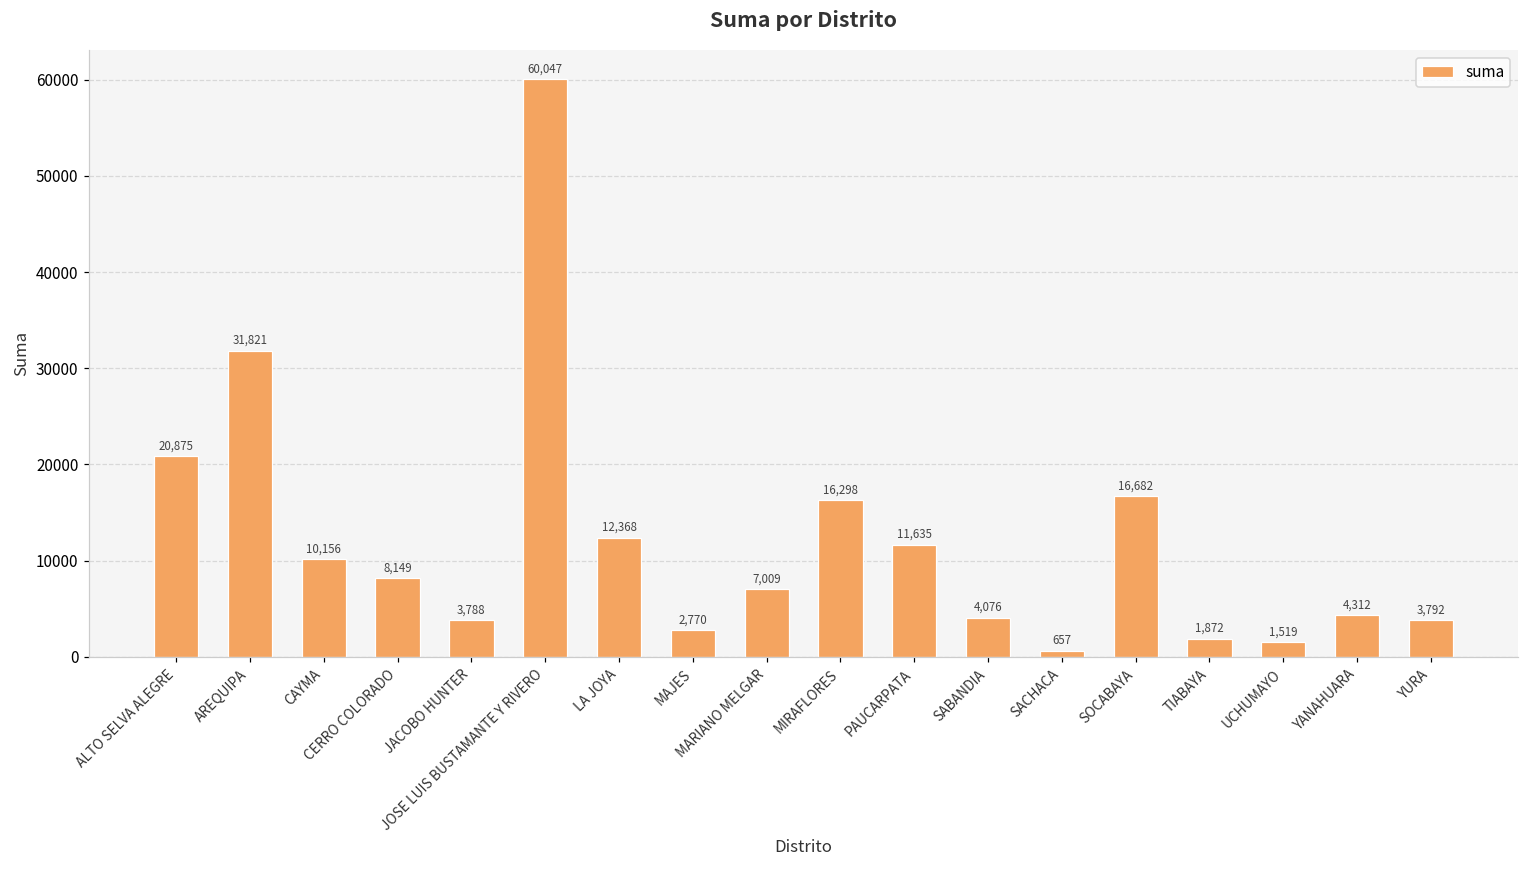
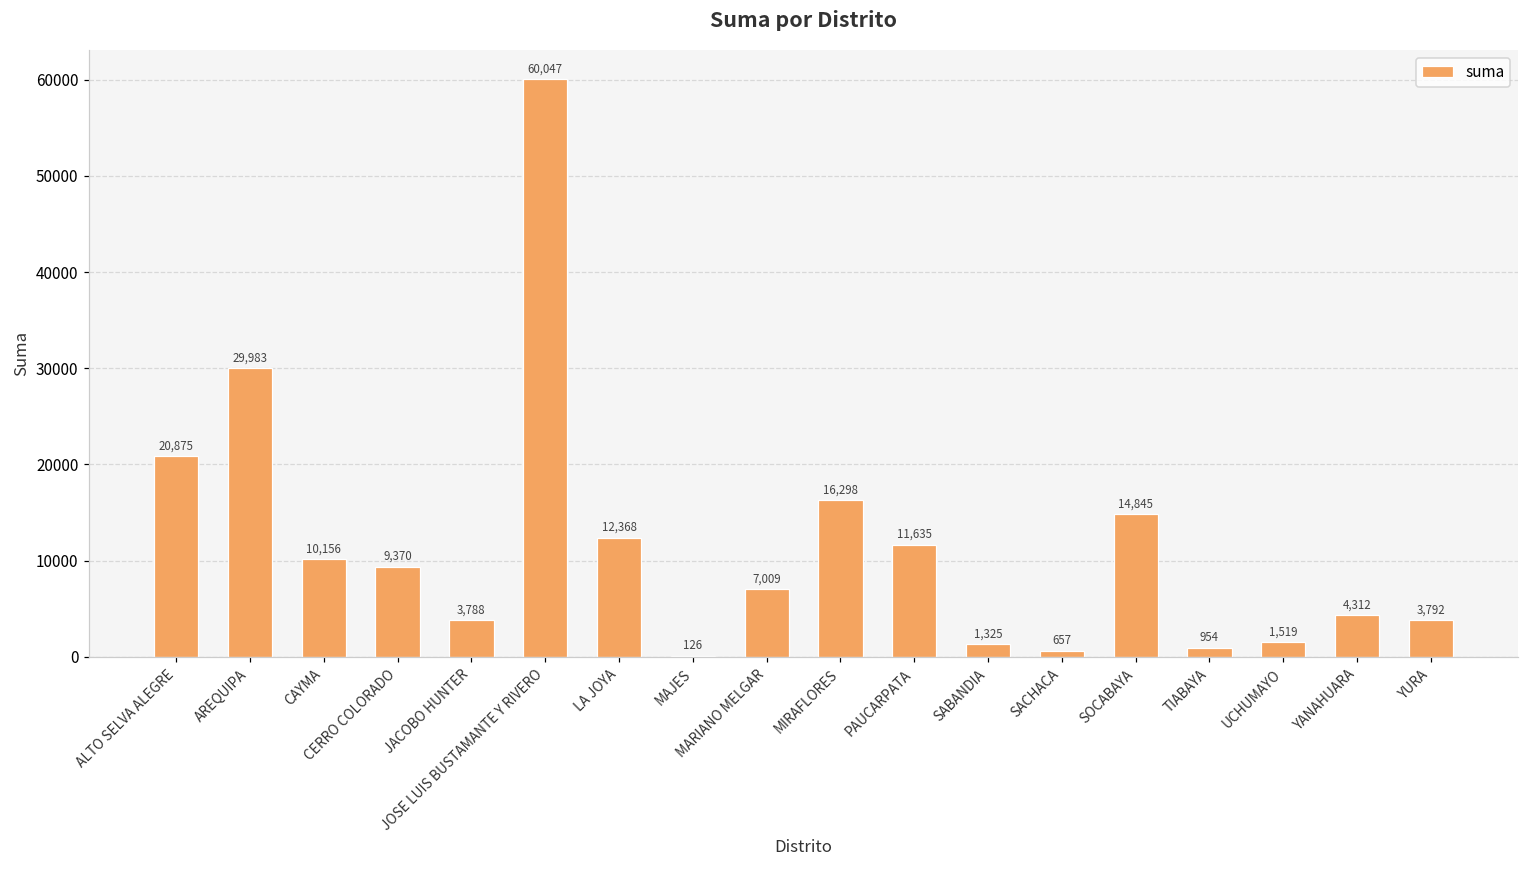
AREQUIPA: 31,821 -> 29,983
CERRO COLORADO: 8,149 -> 9,370
MAJES: 2,770 -> 126
SABANDIA: 4,076 -> 1,325
SOCABAYA: 16,682 -> 14,845
TIABAYA: 1,872 -> 954
